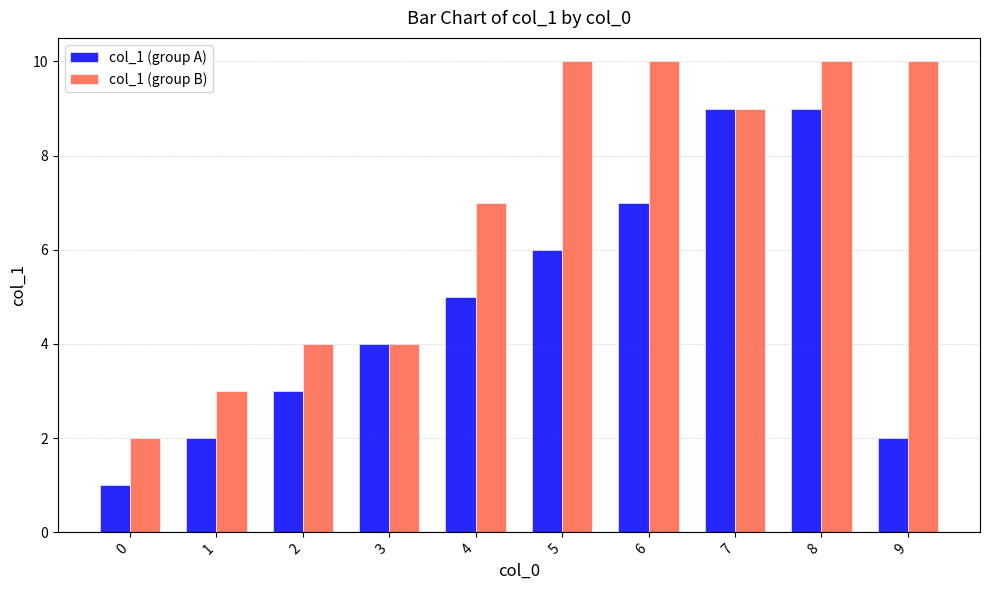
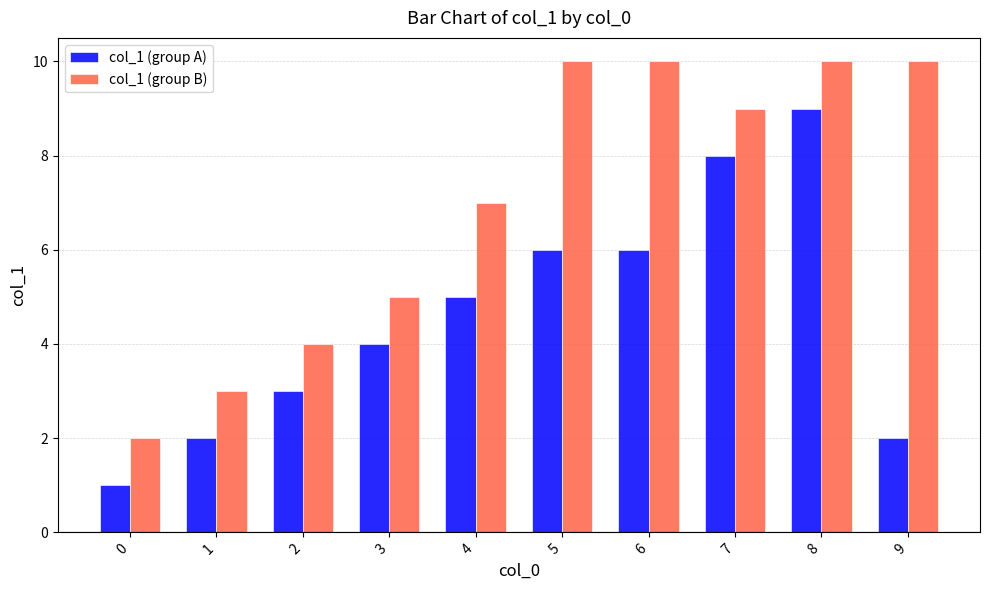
col_1 (group B), 3: 4 -> 5
col_1 (group A), 6: 7 -> 6
col_1 (group A), 7: 9 -> 8
